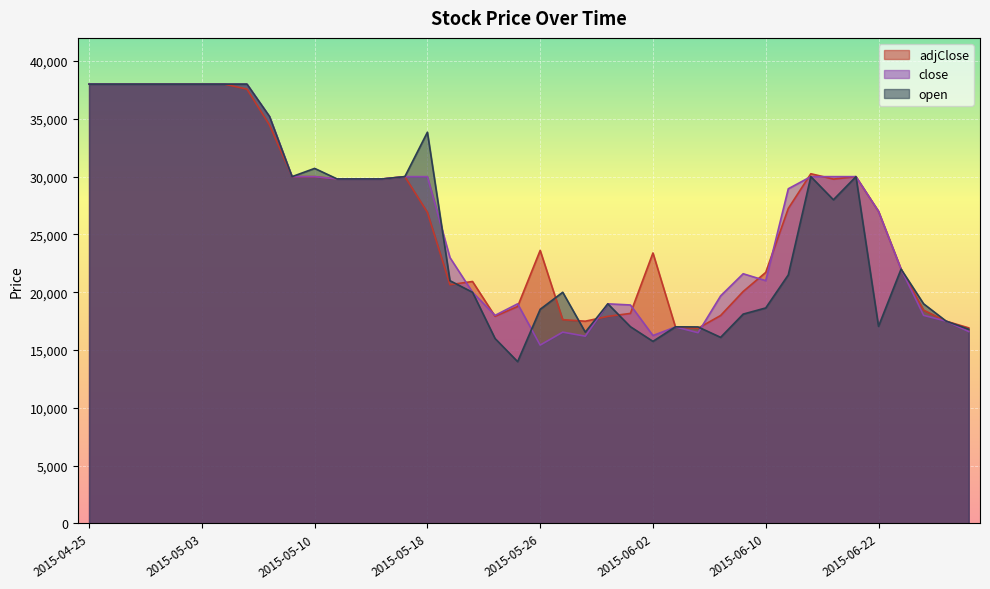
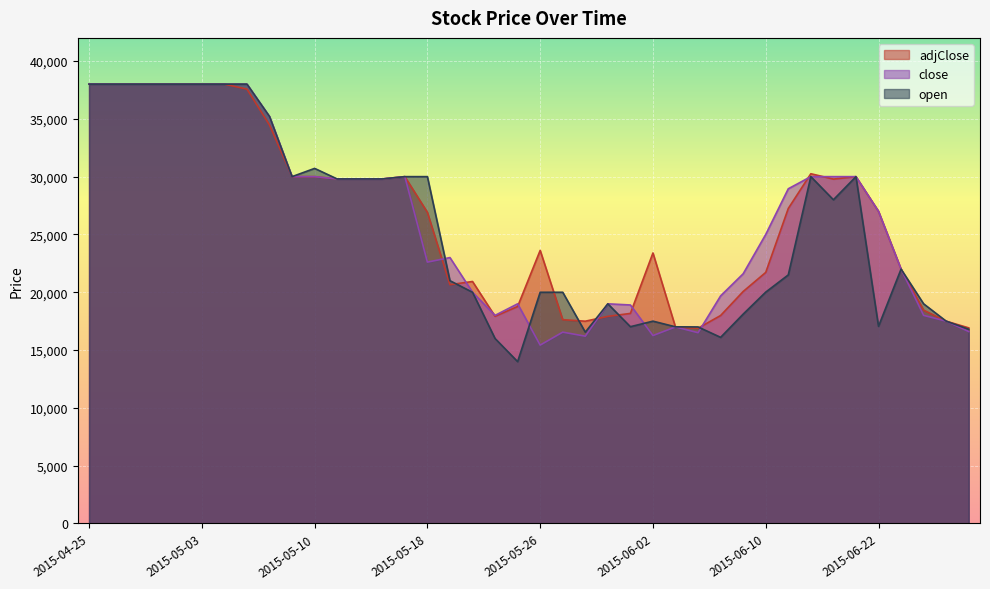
close, 2015-05-18: 30,000 -> 22,600
open, 2015-05-18: 33,800 -> 30,000
open, 2015-05-26: 18,500 -> 20,000
open, 2015-06-02: 15,800 -> 17,500
close, 2015-06-10: 21,000 -> 25,000
open, 2015-06-10: 18,600 -> 20,000
